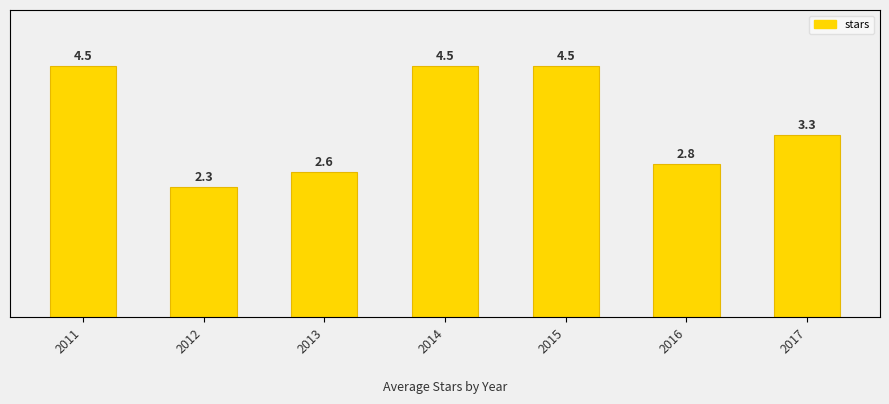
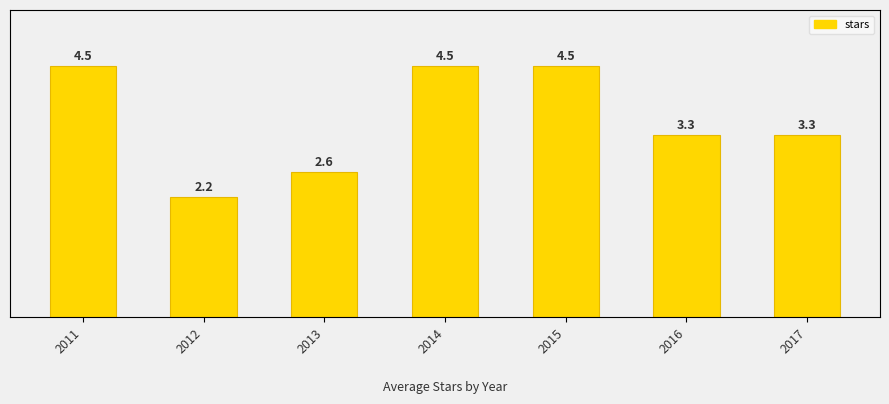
2012: 2.3 -> 2.2
2016: 2.8 -> 3.3
